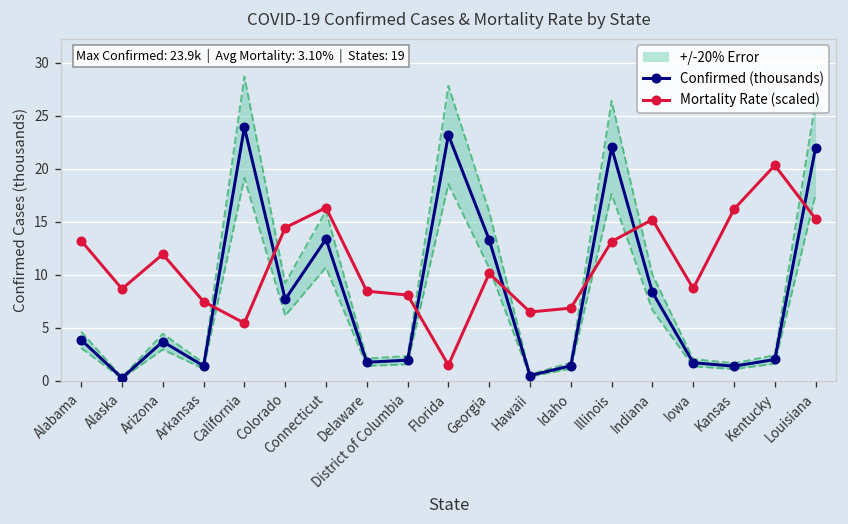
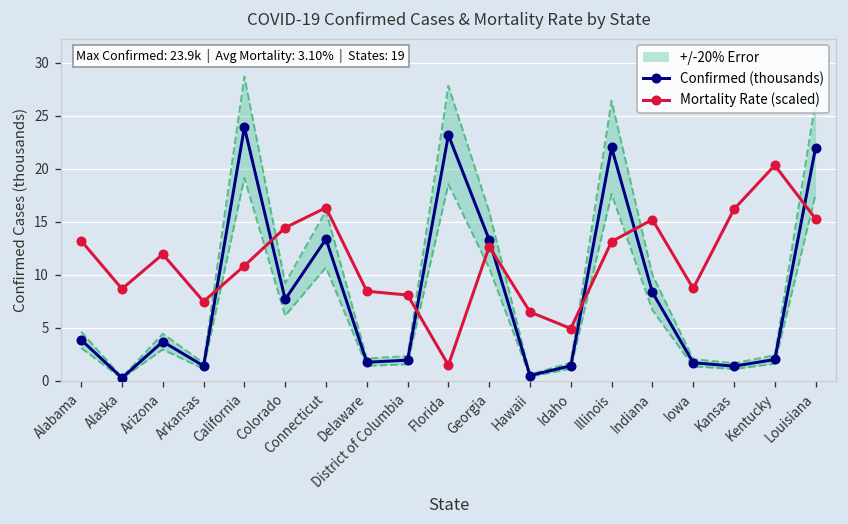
Mortality Rate (scaled), California: 5 -> 11
Mortality Rate (scaled), Georgia: 10 -> 13
Mortality Rate (scaled), Idaho: 7 -> 5
